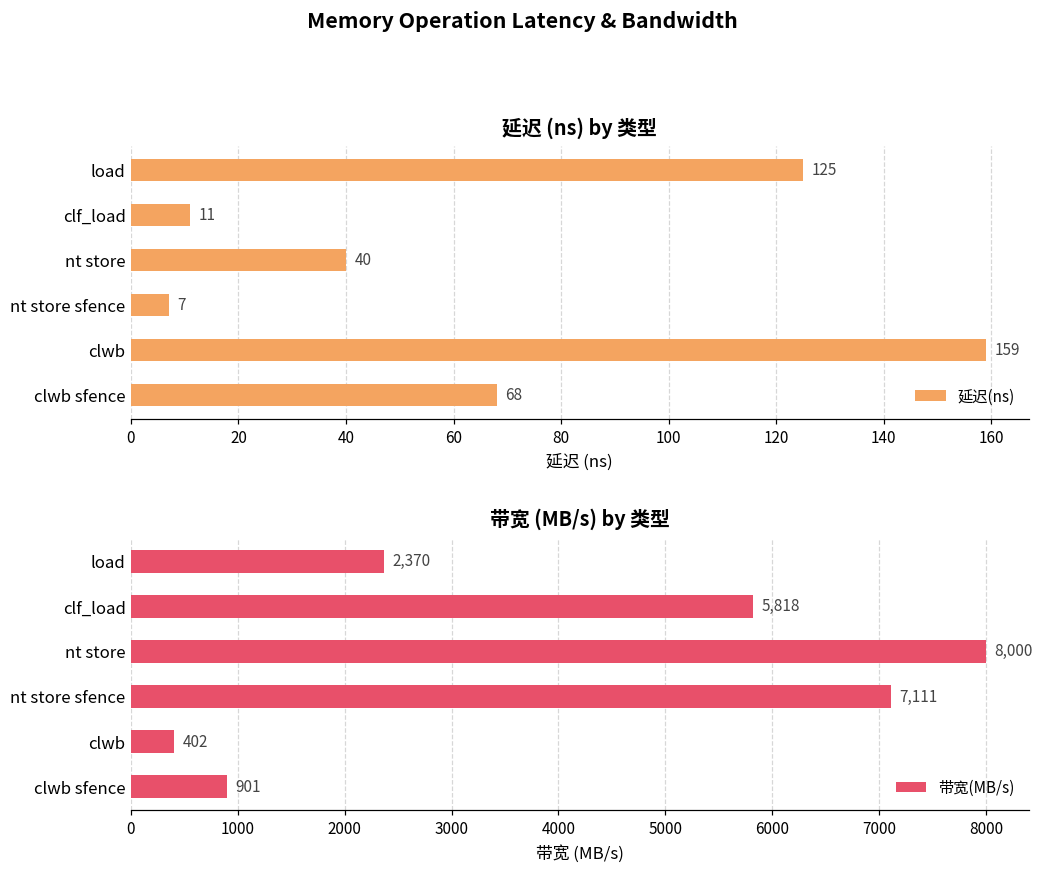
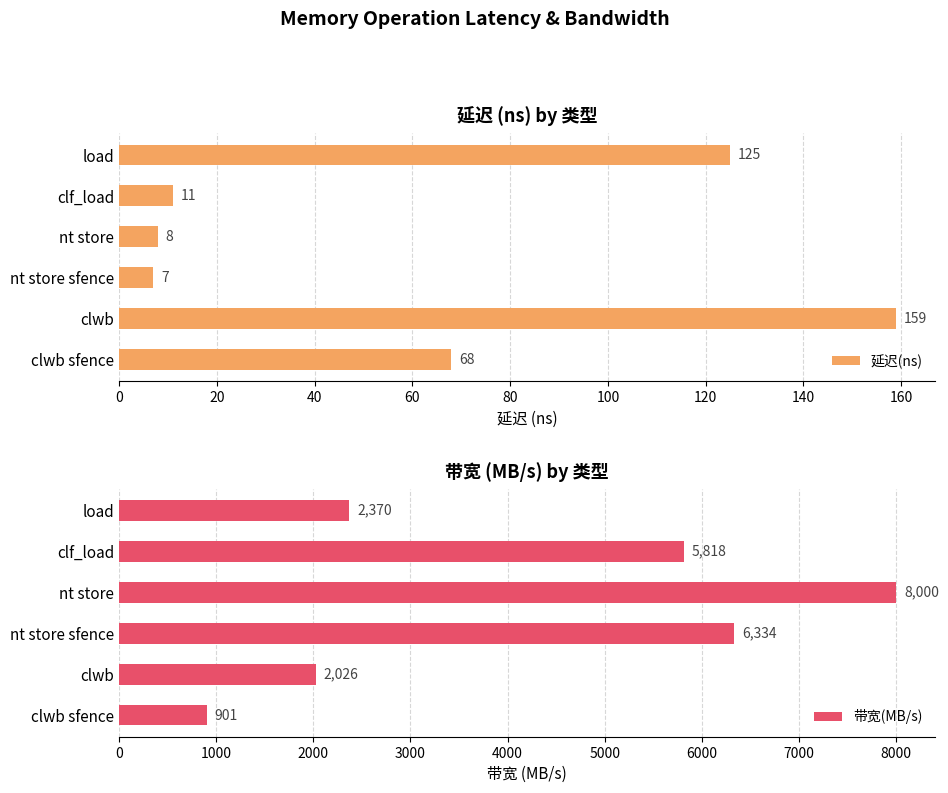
延迟 (ns) by 类型, nt store: 40 -> 8
带宽 (MB/s) by 类型, nt store sfence: 7,111 -> 6,334
带宽 (MB/s) by 类型, clwb: 402 -> 2,026
